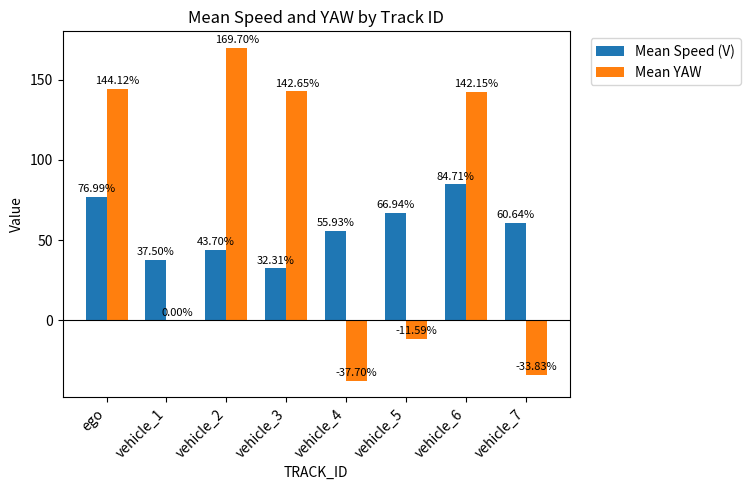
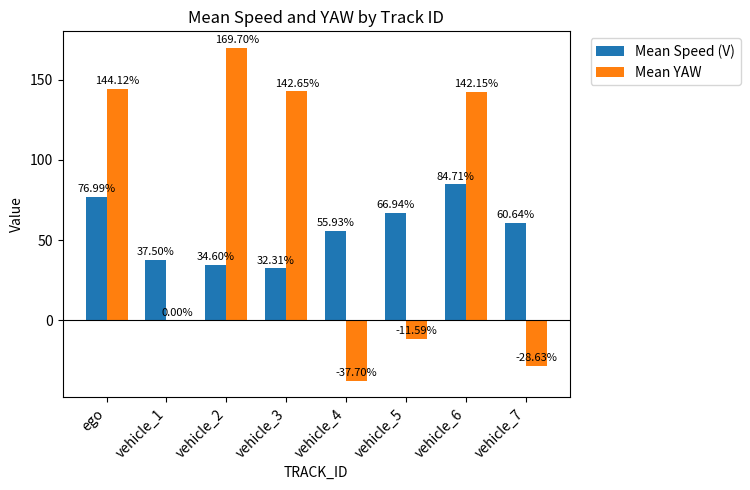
Mean Speed (V), vehicle_2: 43.70% -> 34.60%
Mean YAW, vehicle_7: -33.83% -> -28.63%
